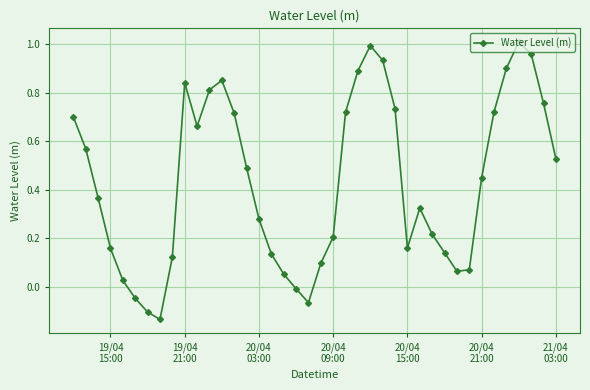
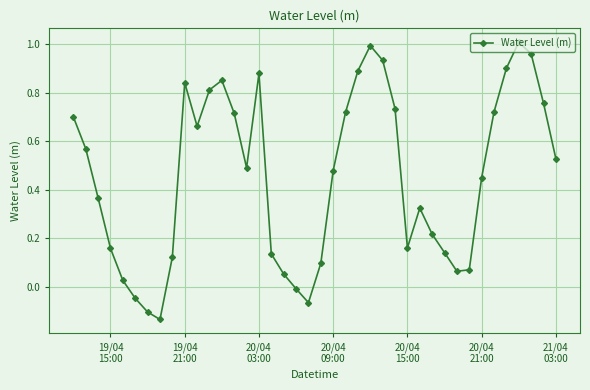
20/04 03:00: 0.28 -> 0.88
20/04 09:00: 0.21 -> 0.48
